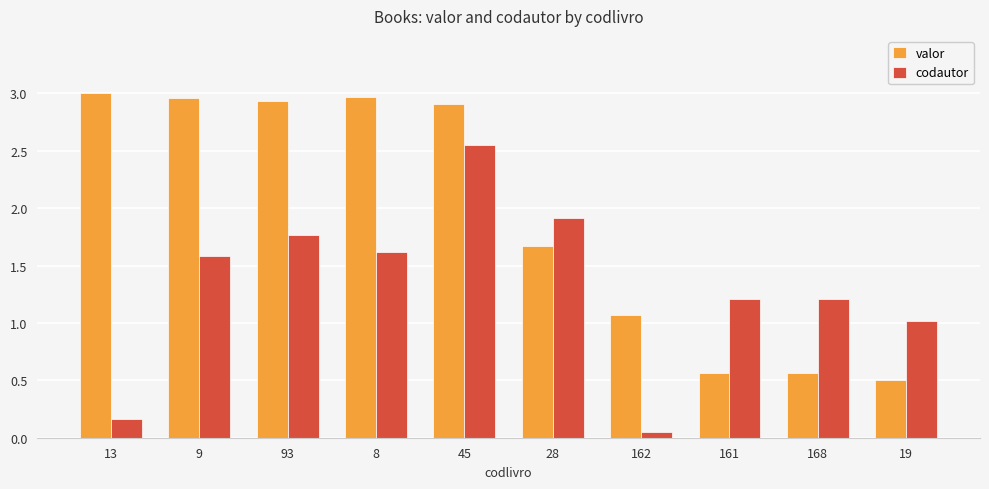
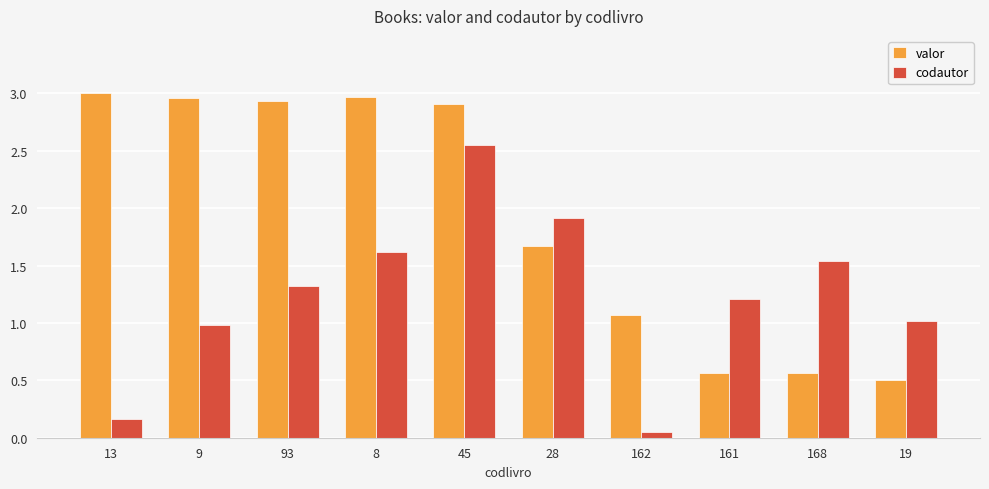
codautor, 9: 1.58 -> 0.98
codautor, 93: 1.77 -> 1.32
codautor, 168: 1.21 -> 1.54
